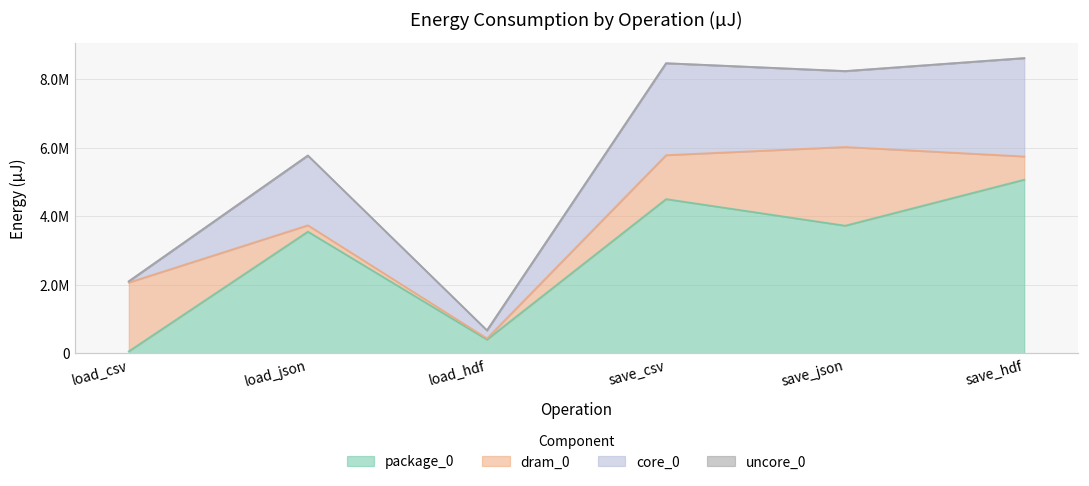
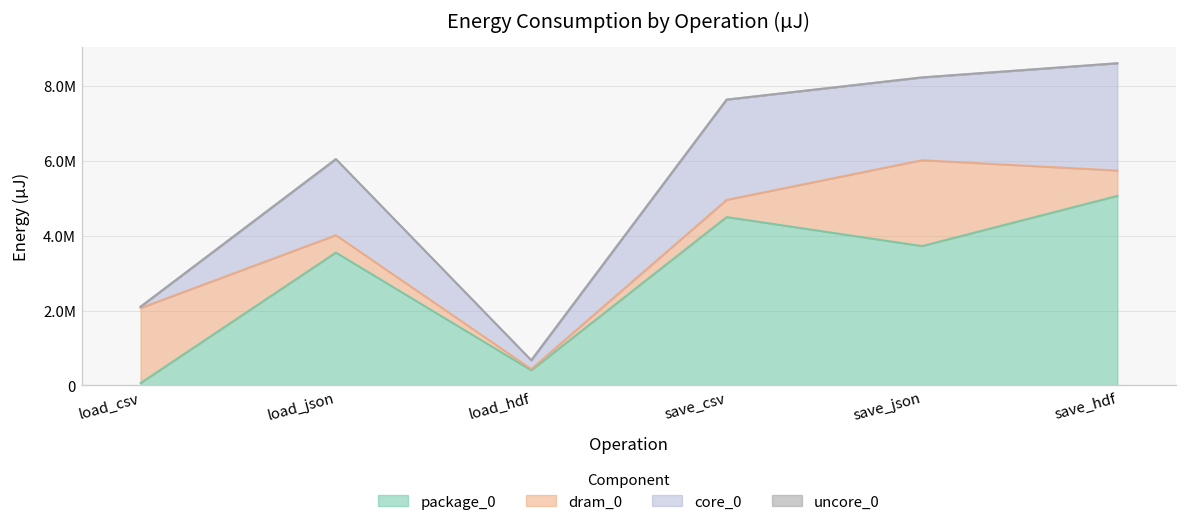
dram_0, load_json: 200000 -> 500000
dram_0, save_csv: 1300000 -> 500000
